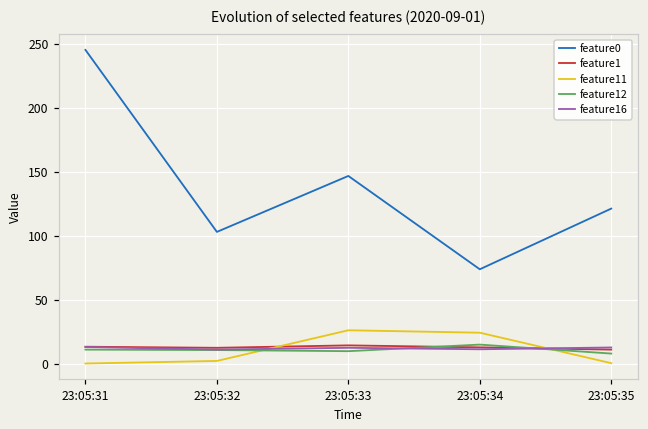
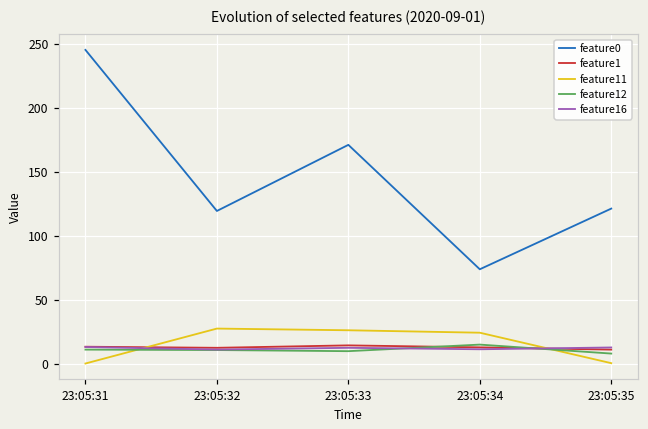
feature0, 23:05:32: 103 -> 119
feature11, 23:05:32: 2 -> 27
feature0, 23:05:33: 147 -> 171
